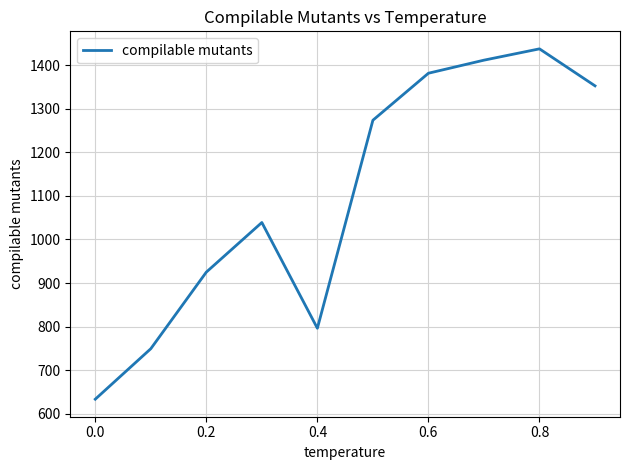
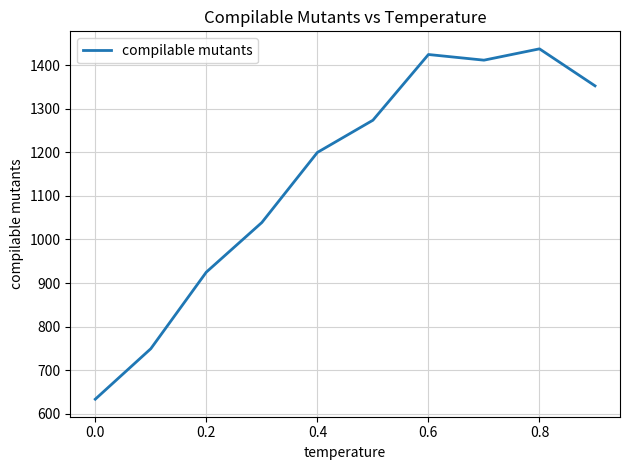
0.4: 800 -> 1200
0.6: 1380 -> 1430
